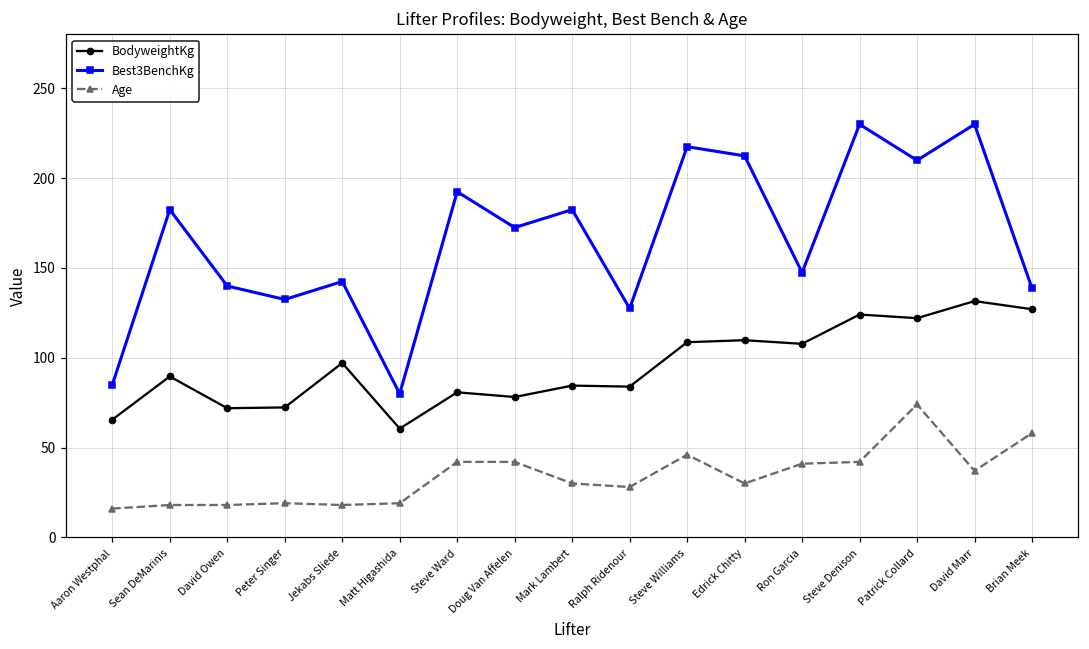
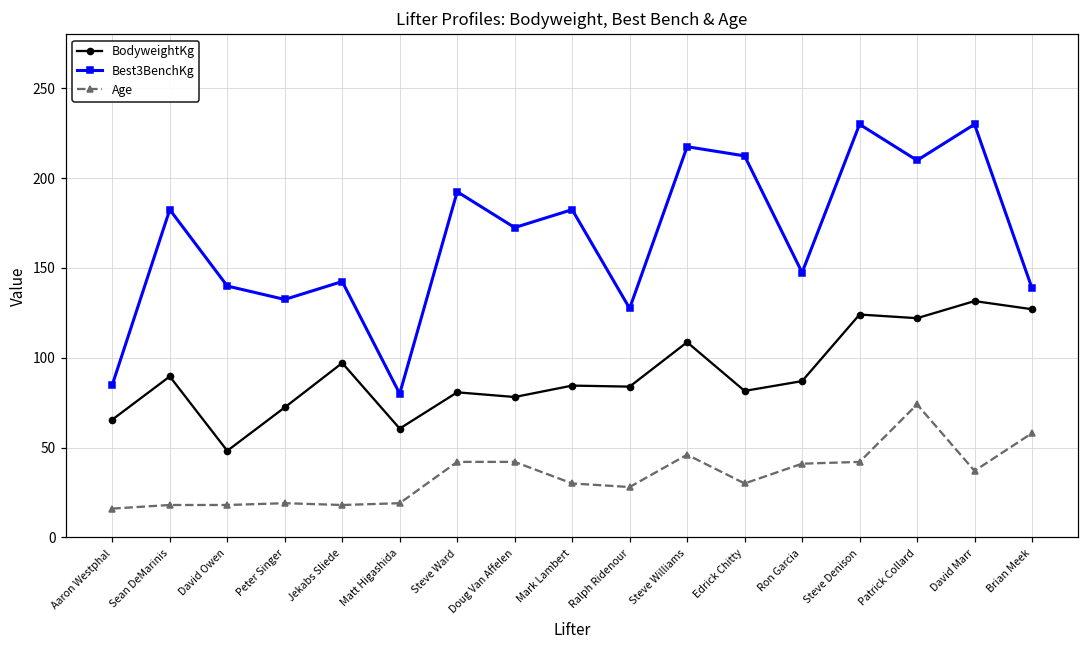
BodyweightKg, David Owen: 72 -> 48
BodyweightKg, Edrick Chitty: 110 -> 82
BodyweightKg, Ron Garcia: 108 -> 87
